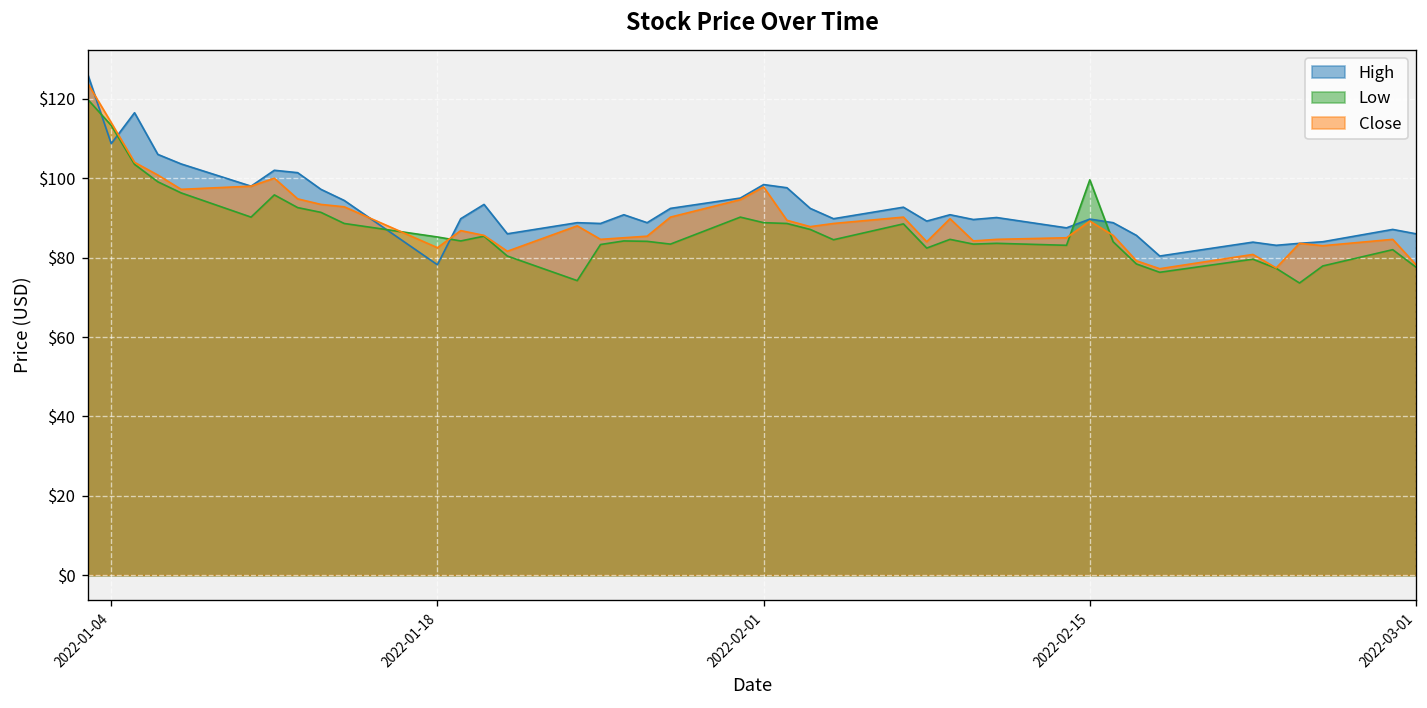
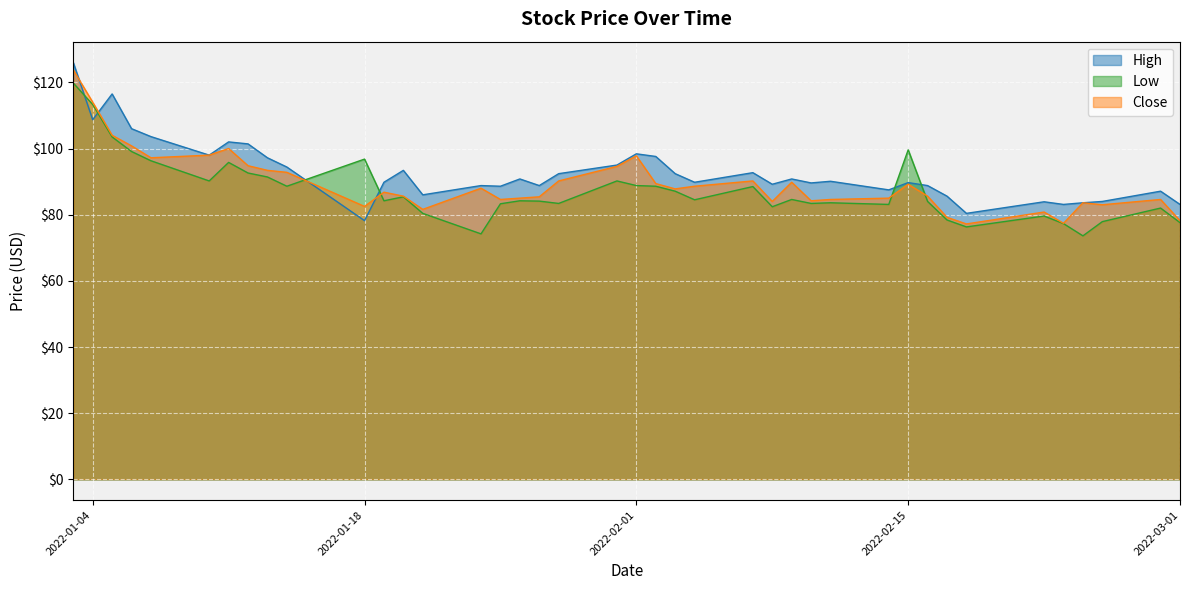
Low, 2022-01-18: $85 -> $97
High, 2022-03-01: $86 -> $83
